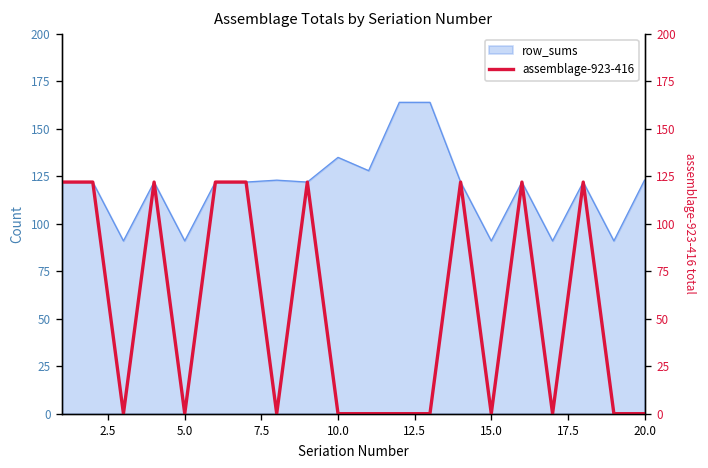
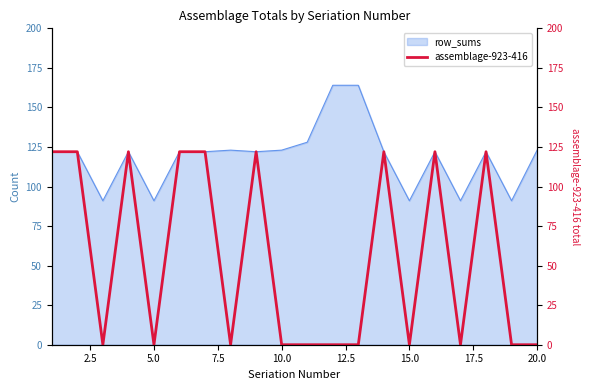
row_sums, 10.0: 135 -> 123
